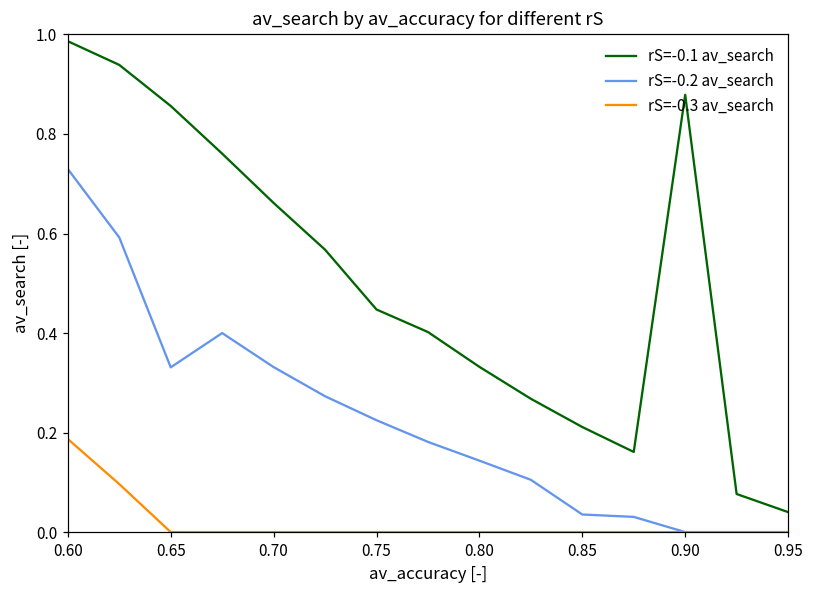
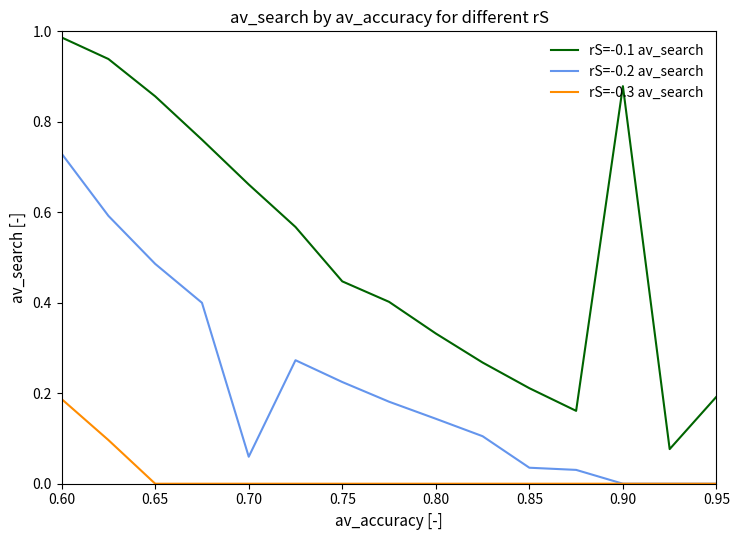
rS=-0.2 av_search, 0.65: 0.33 -> 0.49
rS=-0.2 av_search, 0.70: 0.33 -> 0.06
rS=-0.1 av_search, 0.95: 0.04 -> 0.19
